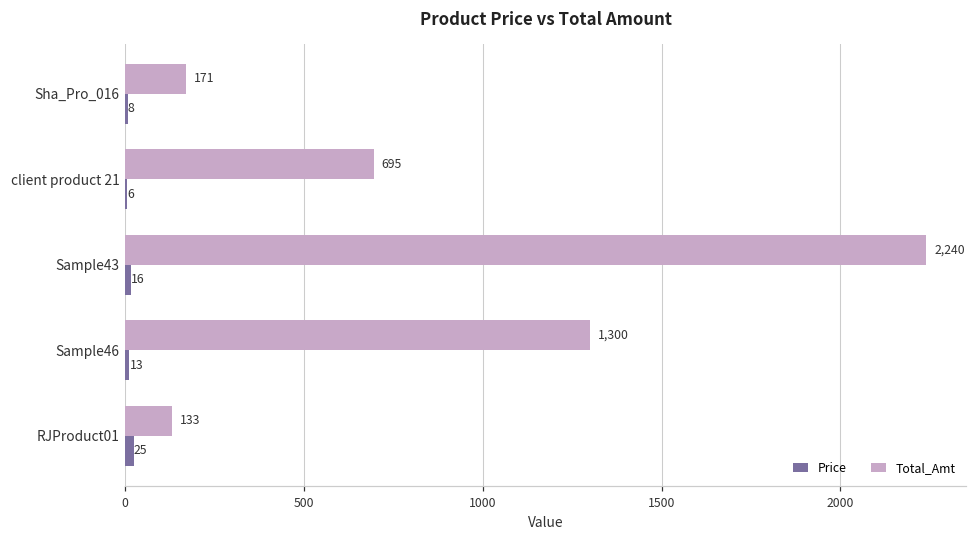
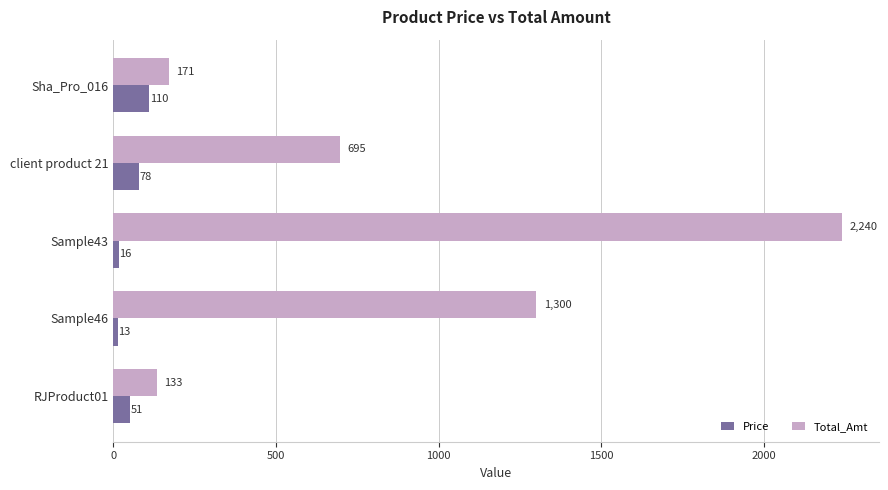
Price, Sha_Pro_016: 8 -> 110
Price, client product 21: 6 -> 78
Price, RJProduct01: 25 -> 51
